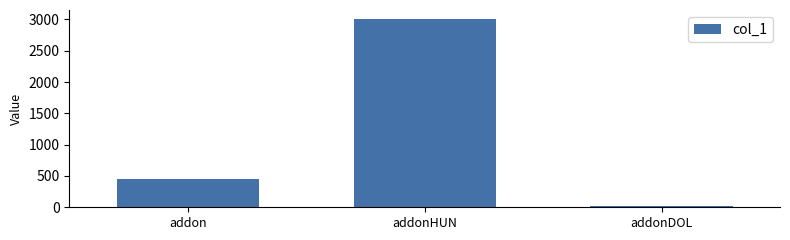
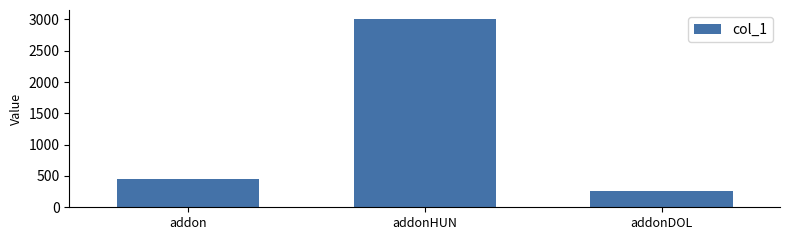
addonDOL: 0 -> 300
